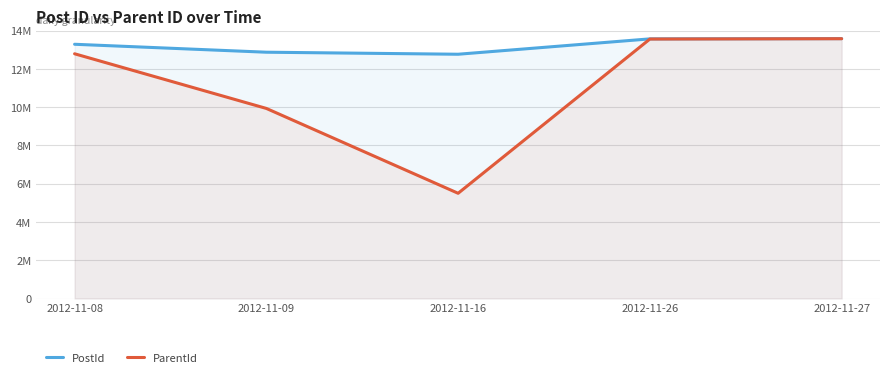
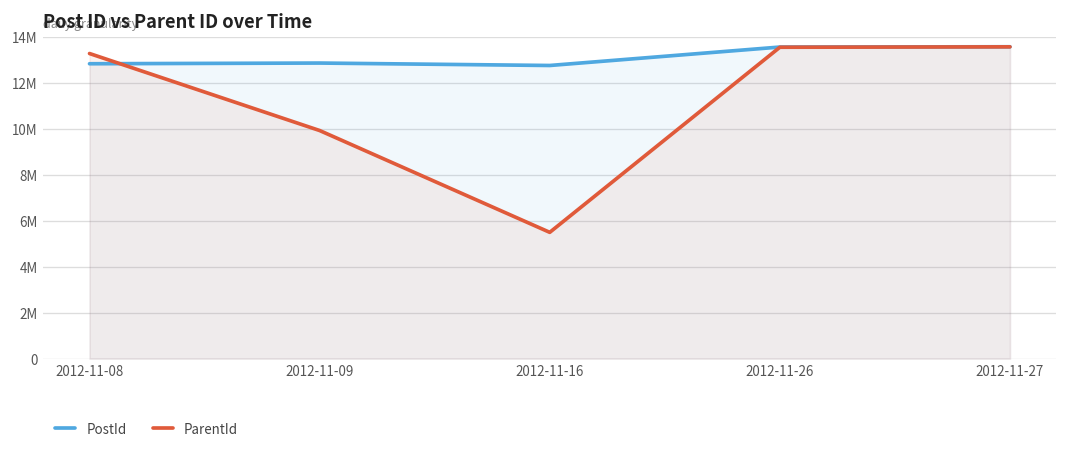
PostId, 2012-11-08: 13300000 -> 12800000
ParentId, 2012-11-08: 12800000 -> 13300000
